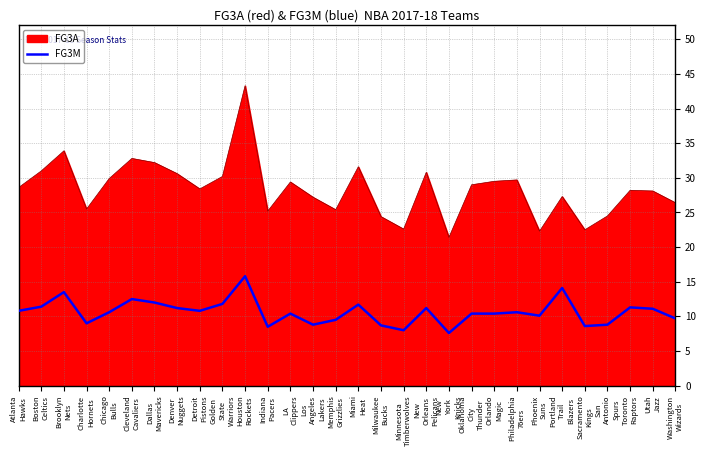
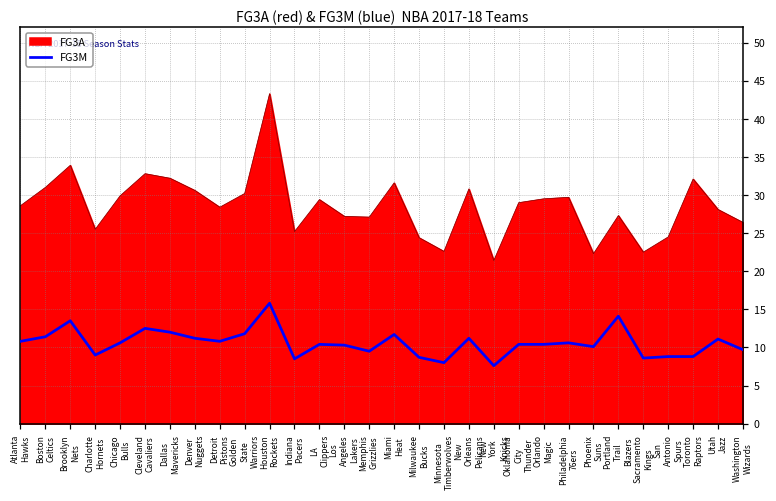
FG3M, Los Angeles Lakers: 9 -> 10
FG3A, Memphis Grizzlies: 25 -> 27
FG3A, Toronto Raptors: 28 -> 32
FG3M, Toronto Raptors: 11 -> 9
